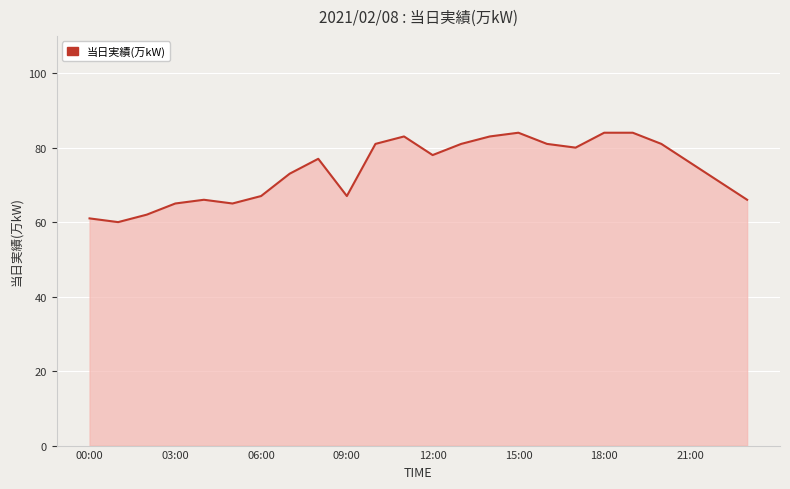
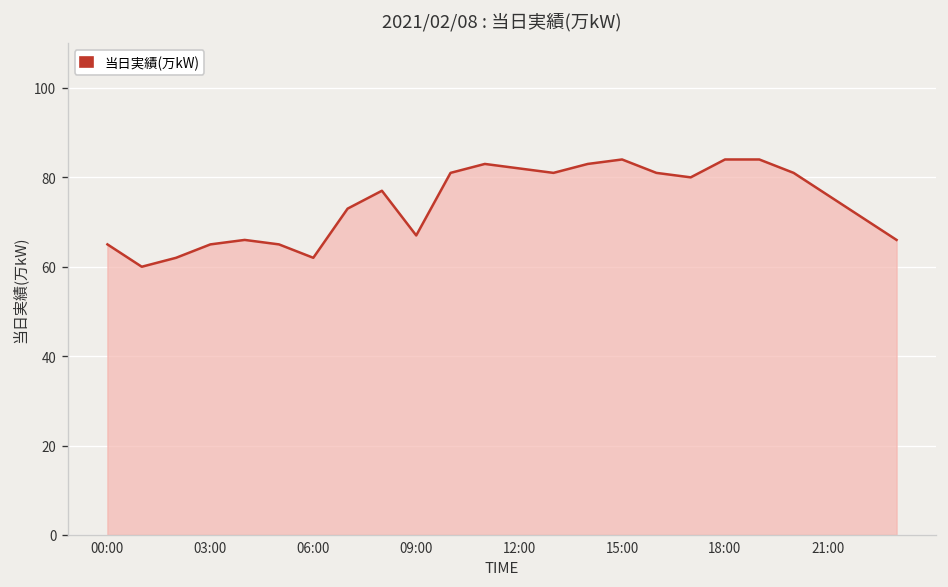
00:00: 61 -> 65
06:00: 67 -> 62
12:00: 78 -> 82
